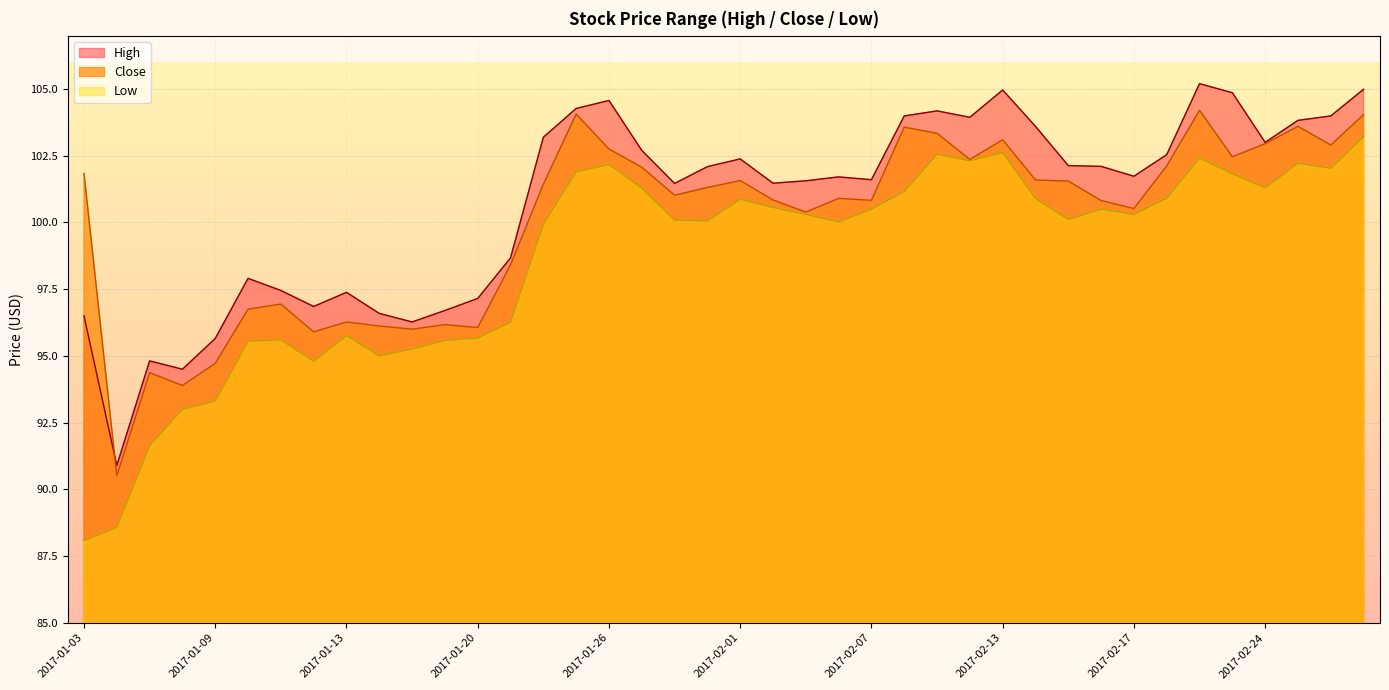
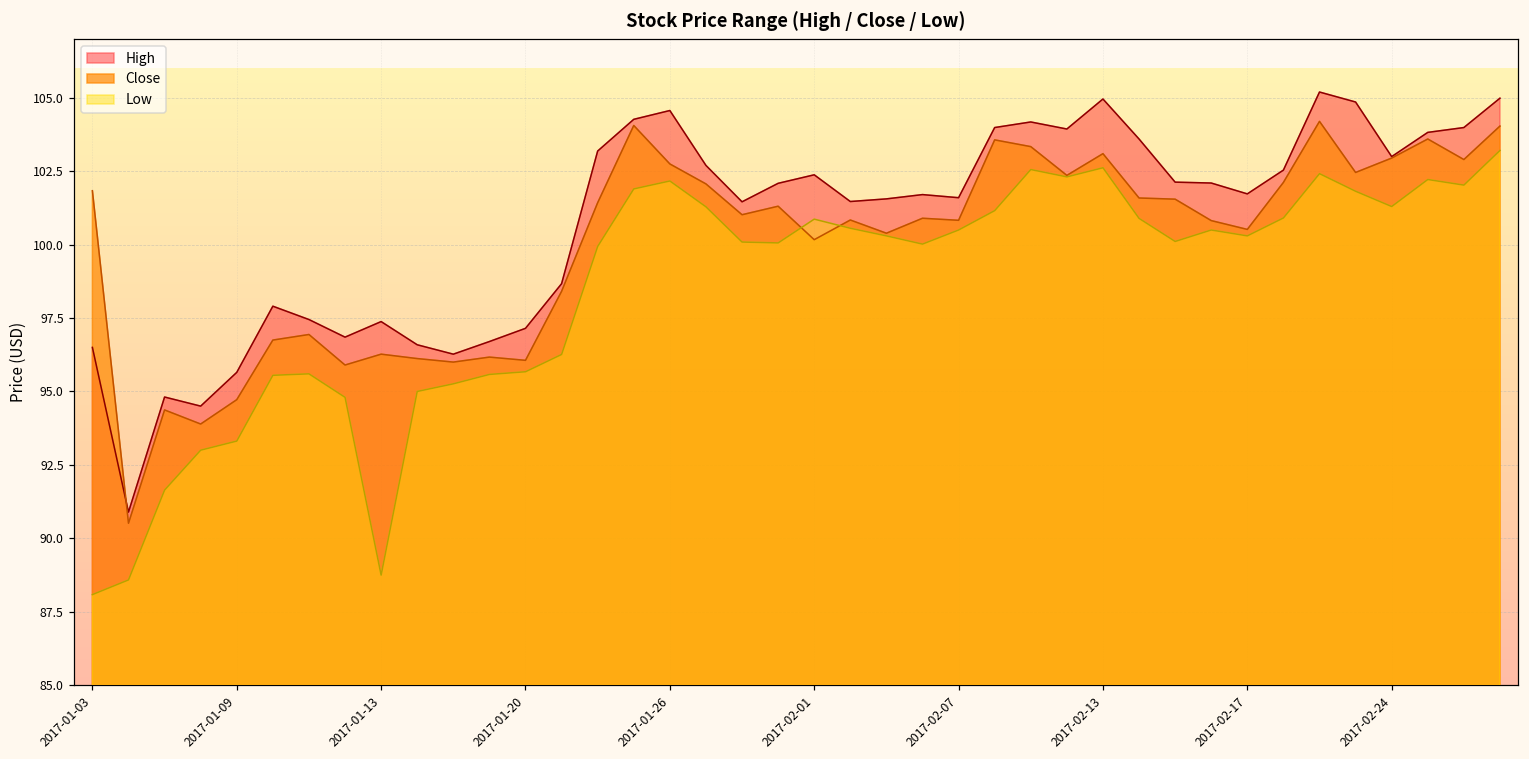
Low, 2017-01-13: 95.8 -> 88.7
Close, 2017-02-01: 101.6 -> 100.2
